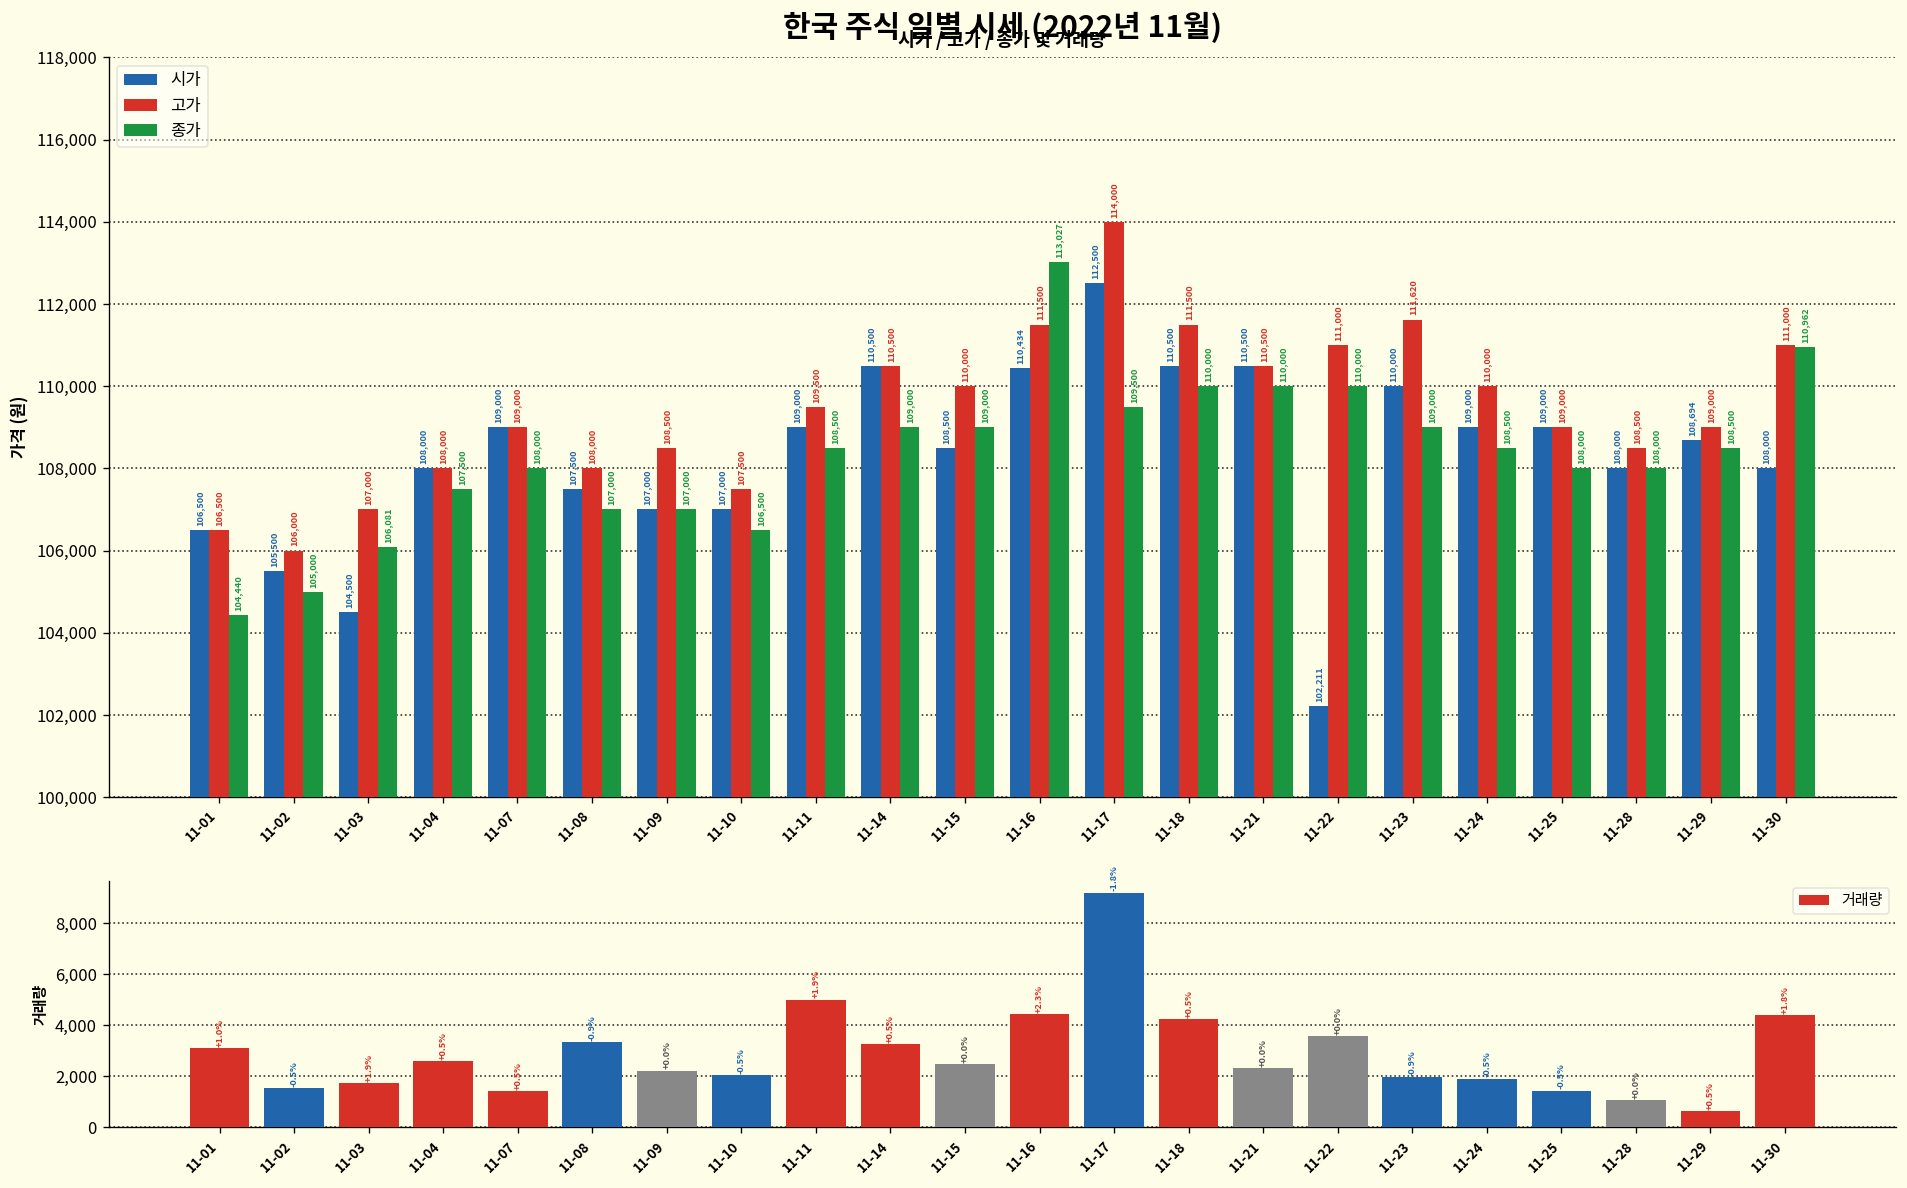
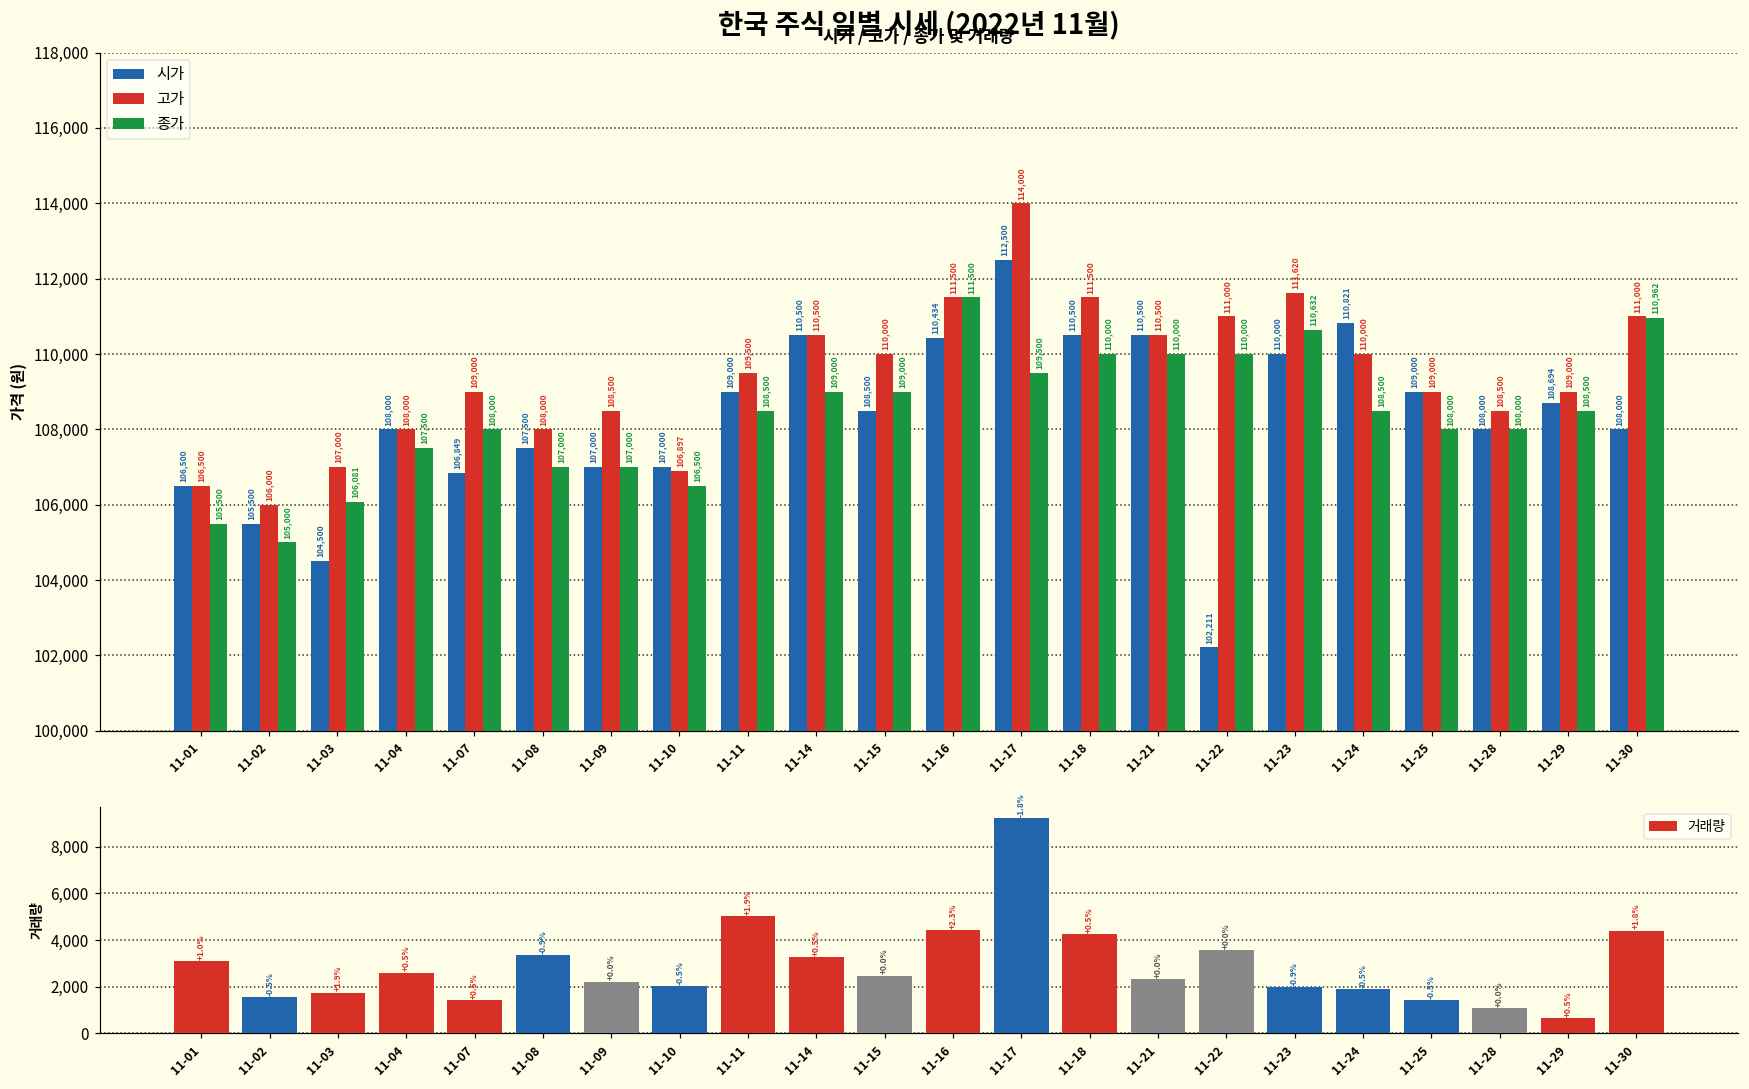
한국 주식 일별 시세 (2022년 11월), 종가, 11-01: 104,440 -> 105,500
한국 주식 일별 시세 (2022년 11월), 시가, 11-07: 109,000 -> 106,849
한국 주식 일별 시세 (2022년 11월), 고가, 11-10: 107,500 -> 106,897
한국 주식 일별 시세 (2022년 11월), 종가, 11-16: 113,027 -> 111,500
한국 주식 일별 시세 (2022년 11월), 종가, 11-23: 109,000 -> 110,632
한국 주식 일별 시세 (2022년 11월), 시가, 11-24: 109,000 -> 110,821
